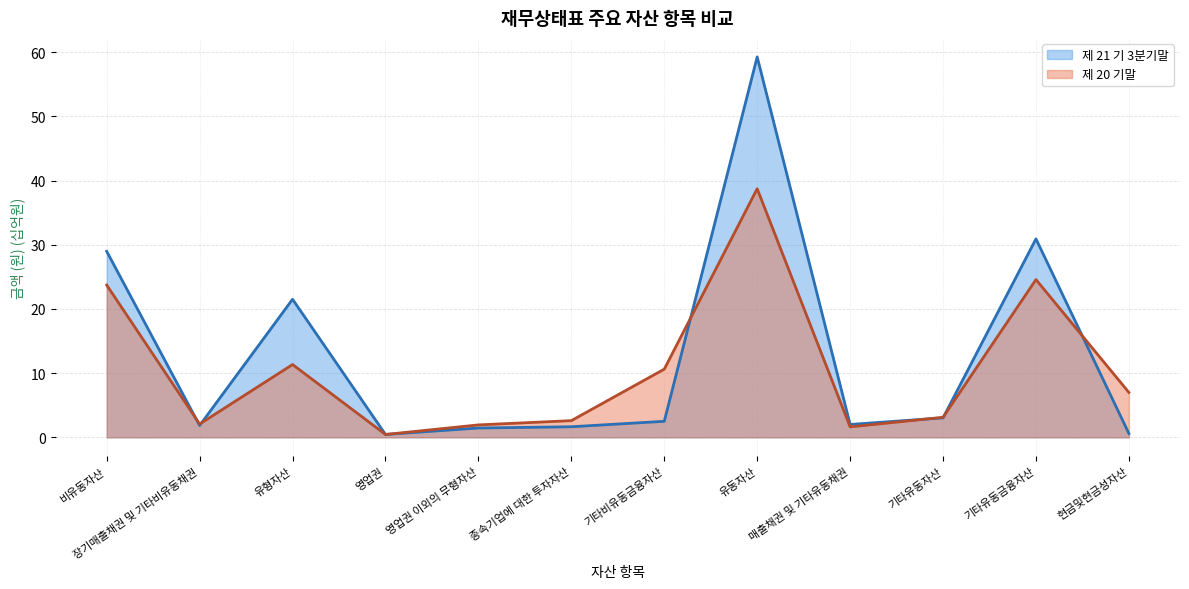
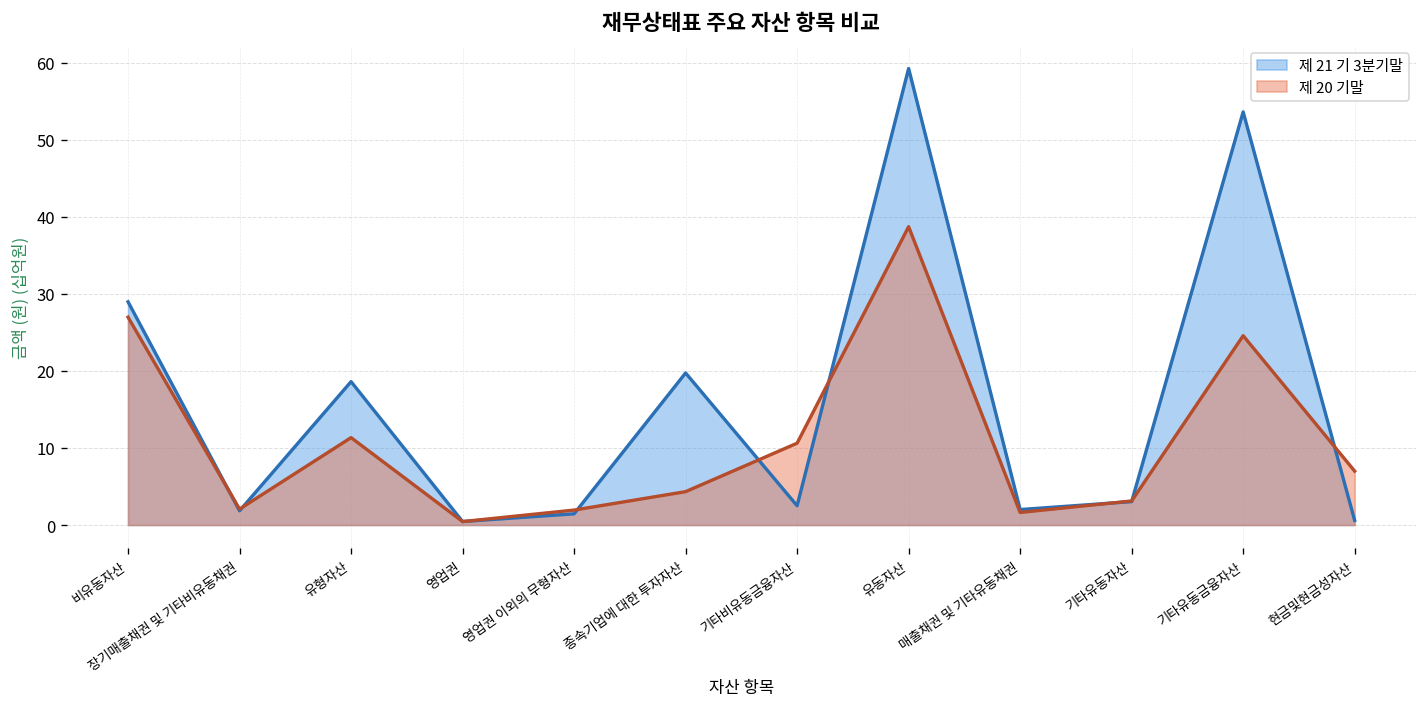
제 20 기말, 비유동자산: 24 -> 27
제 21 기 3분기말, 유형자산: 22 -> 19
제 21 기 3분기말, 종속기업에 대한 투자자산: 2 -> 20
제 20 기말, 종속기업에 대한 투자자산: 3 -> 4
제 21 기 3분기말, 기타유동금융자산: 31 -> 54
